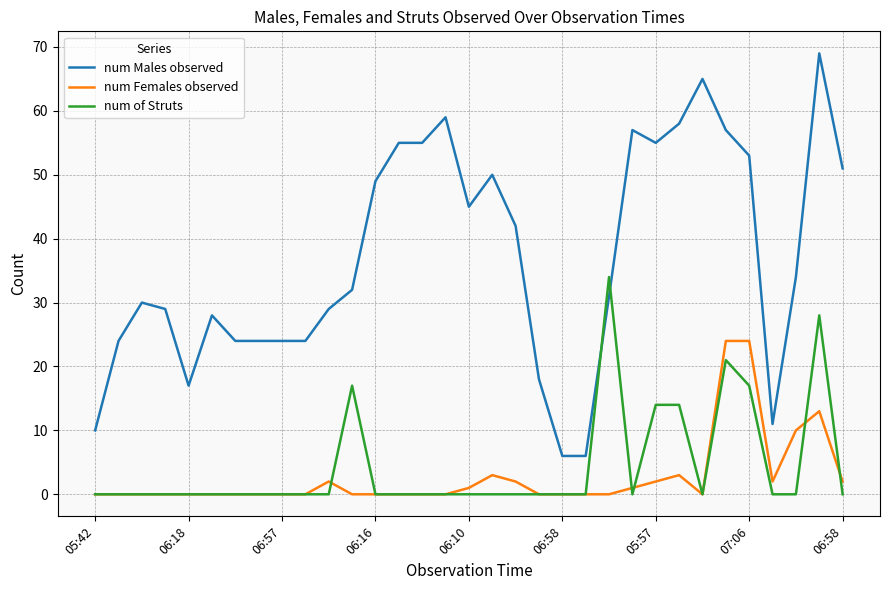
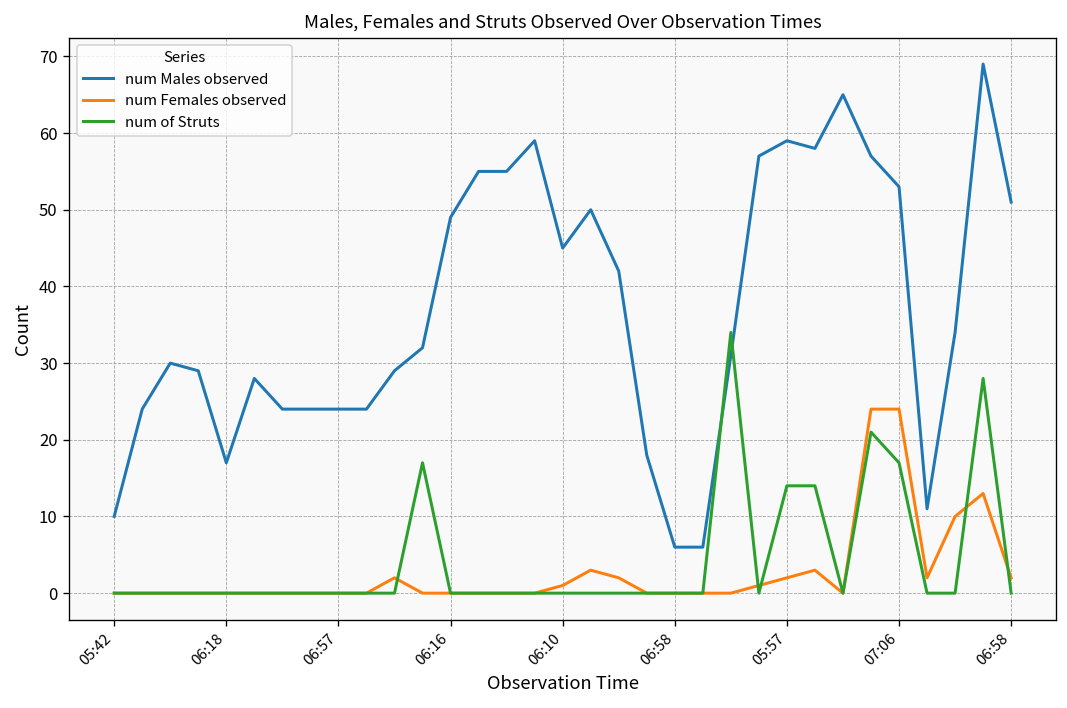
num Males observed, 05:57: 55 -> 59
